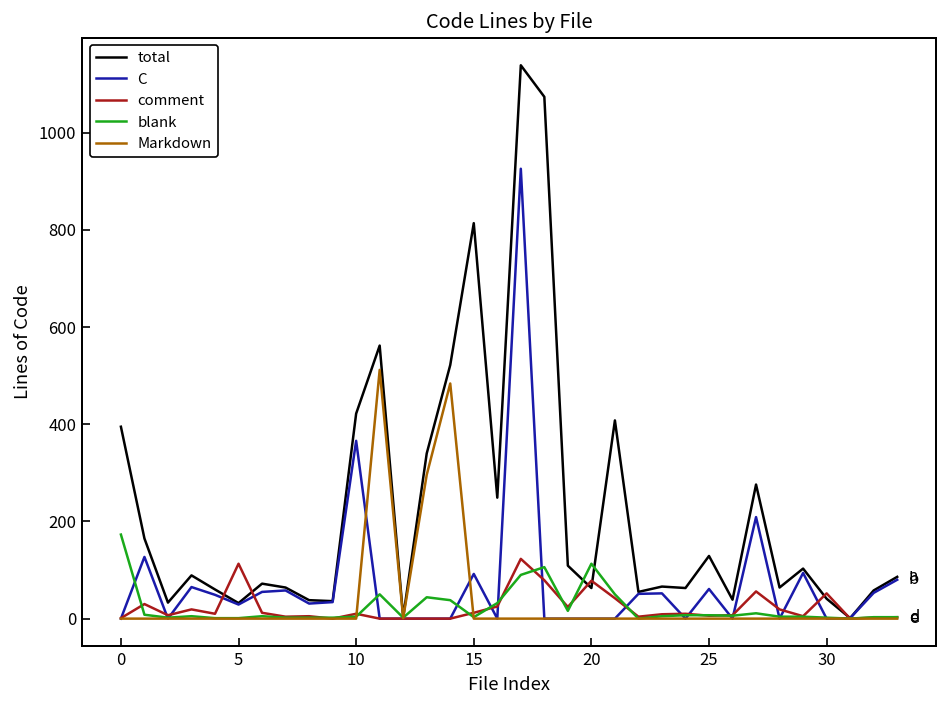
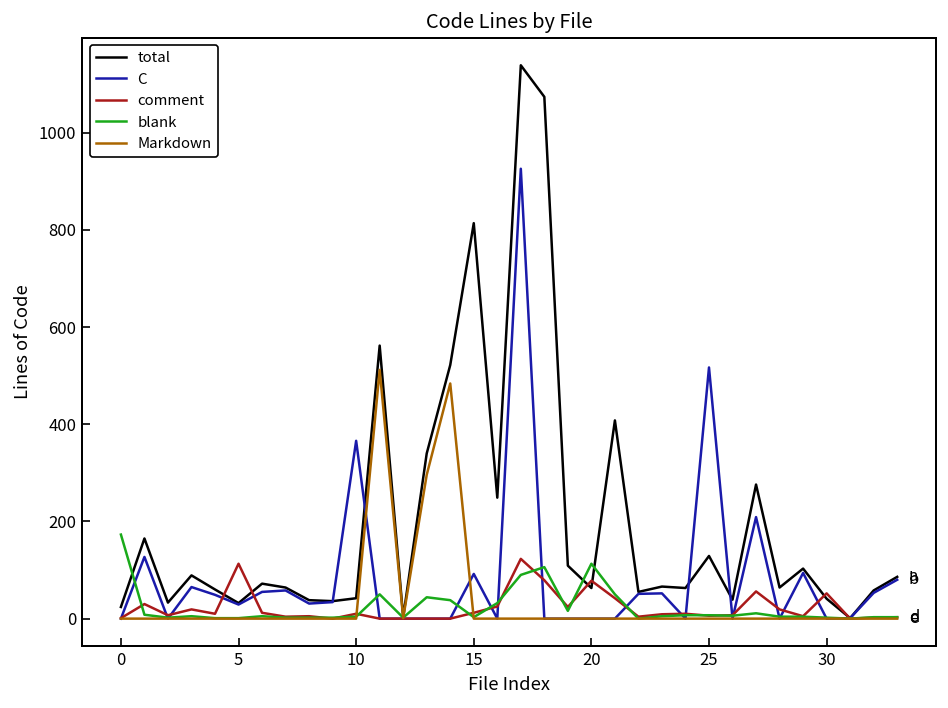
total, 0: 400 -> 20
total, 10: 420 -> 40
C, 25: 60 -> 520
